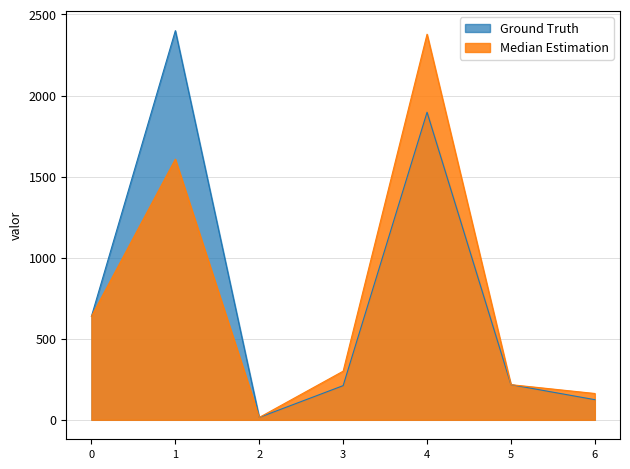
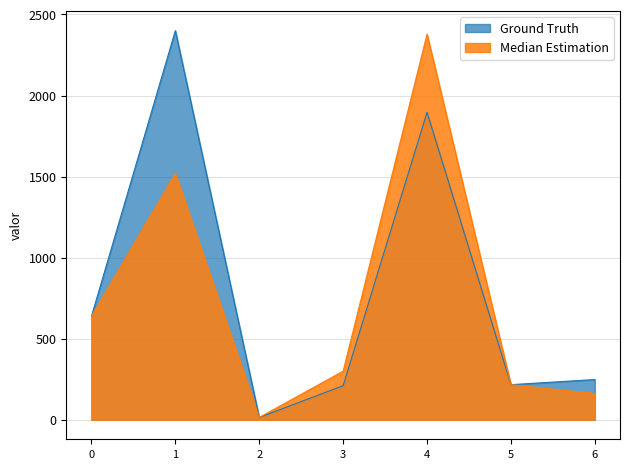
Median Estimation, 1: 1610 -> 1520
Ground Truth, 6: 120 -> 250
